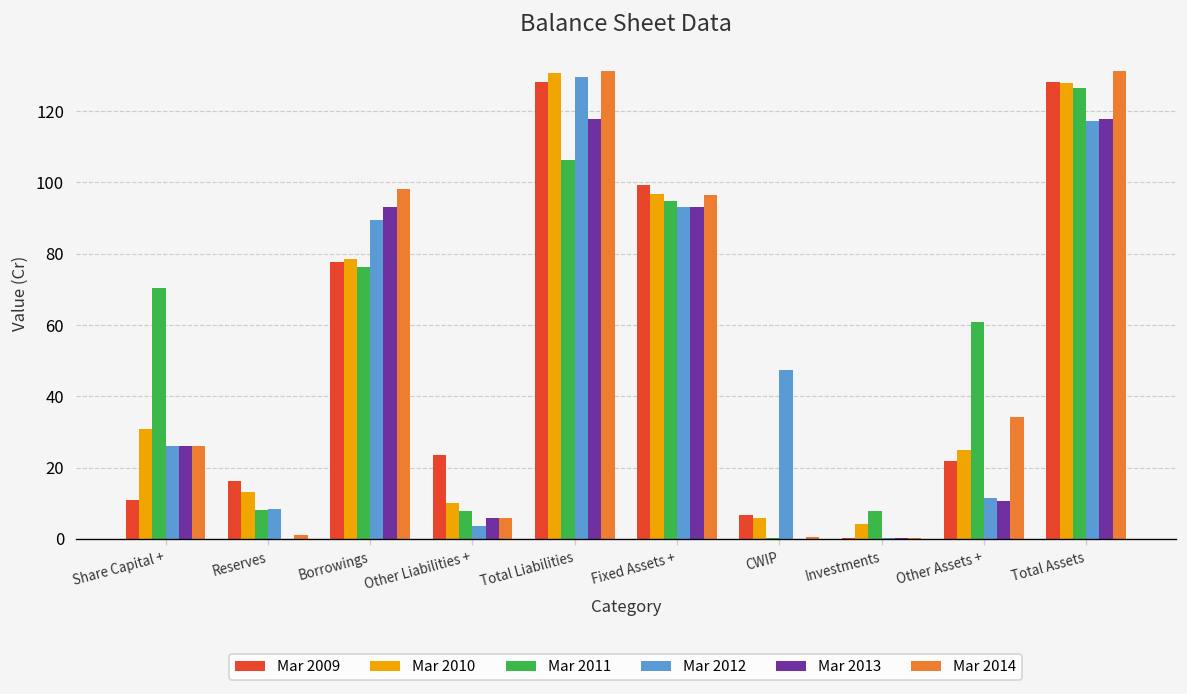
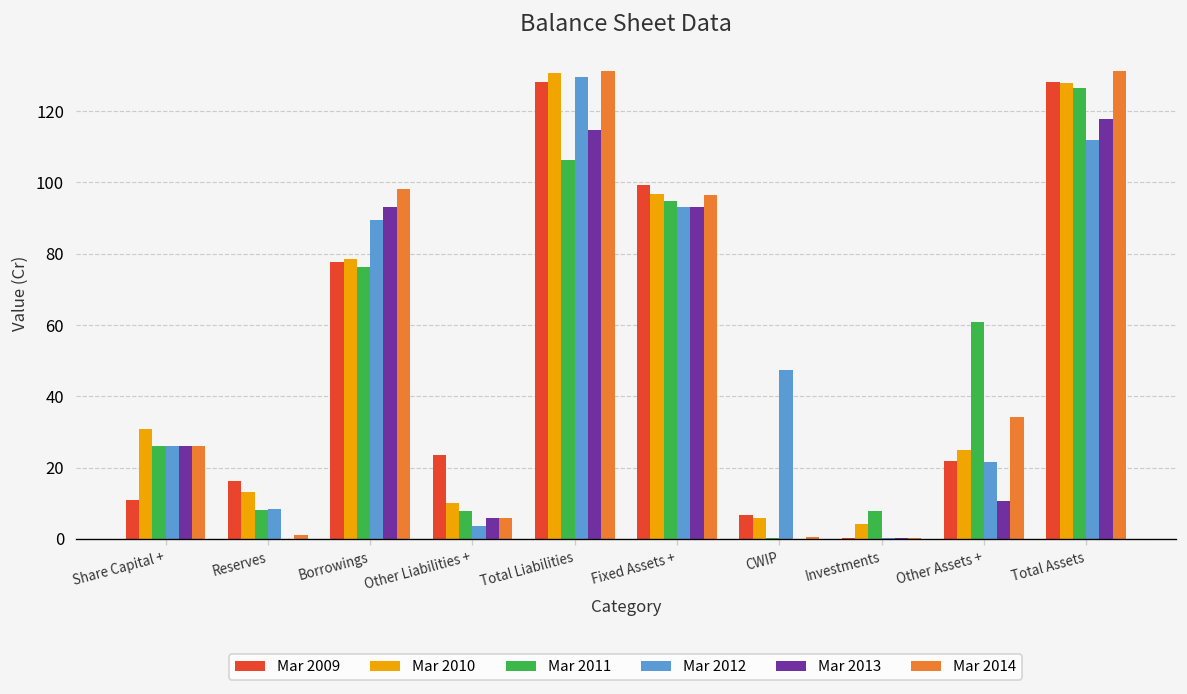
Mar 2011, Share Capital +: 70 -> 26
Mar 2013, Total Liabilities: 118 -> 115
Mar 2012, Other Assets +: 12 -> 22
Mar 2012, Total Assets: 117 -> 112
